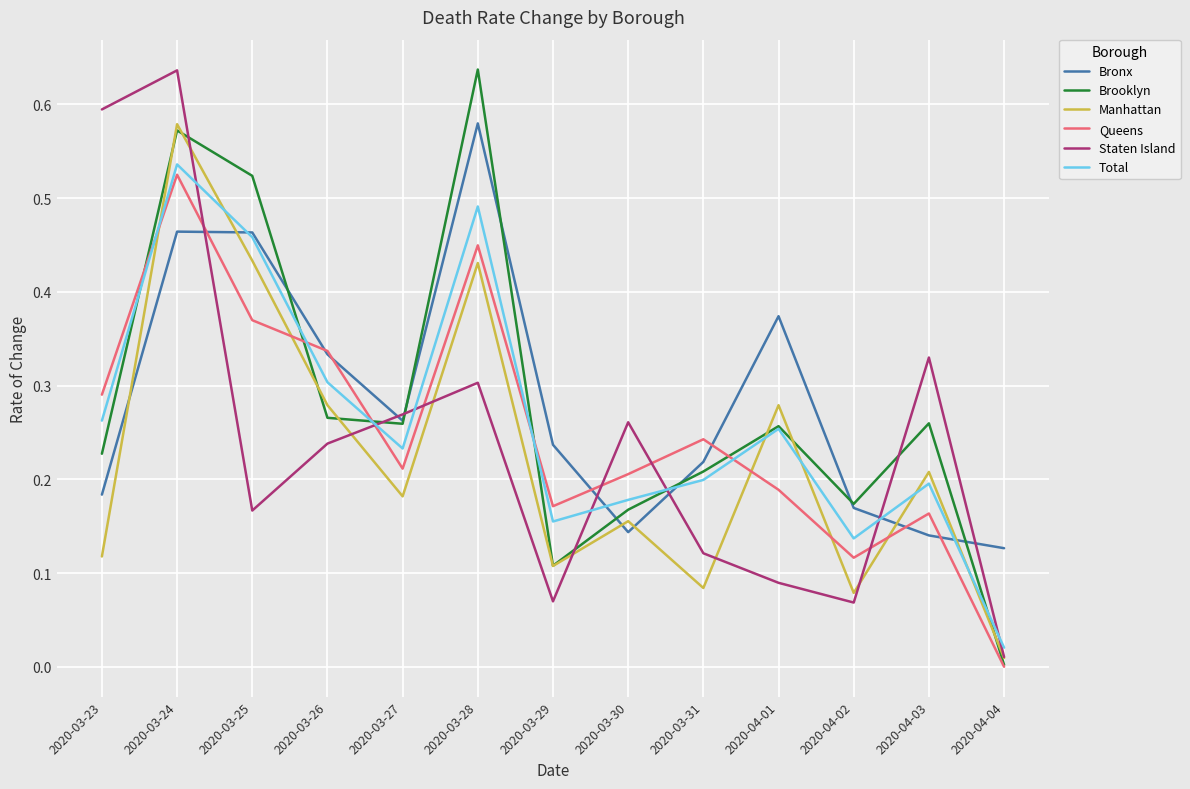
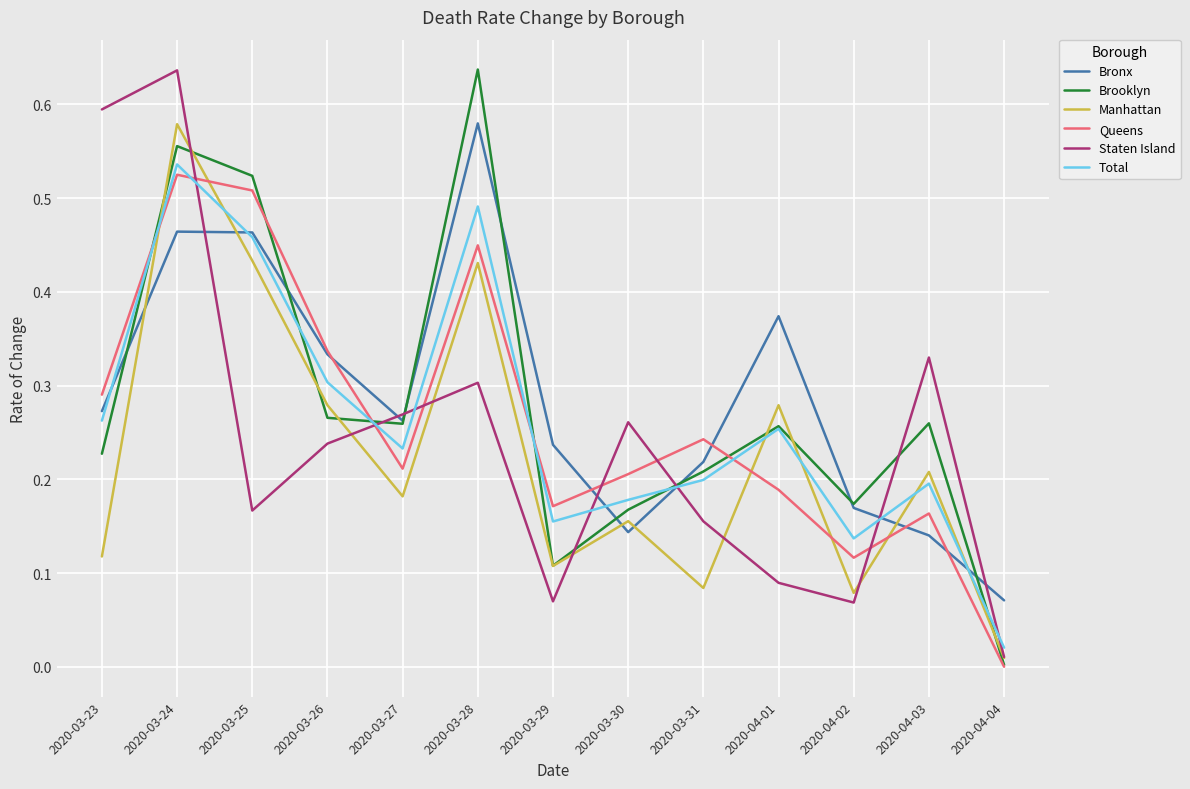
Bronx, 2020-03-23: 0.18 -> 0.27
Brooklyn, 2020-03-24: 0.57 -> 0.56
Queens, 2020-03-25: 0.37 -> 0.51
Staten Island, 2020-03-31: 0.12 -> 0.16
Bronx, 2020-04-04: 0.13 -> 0.07
